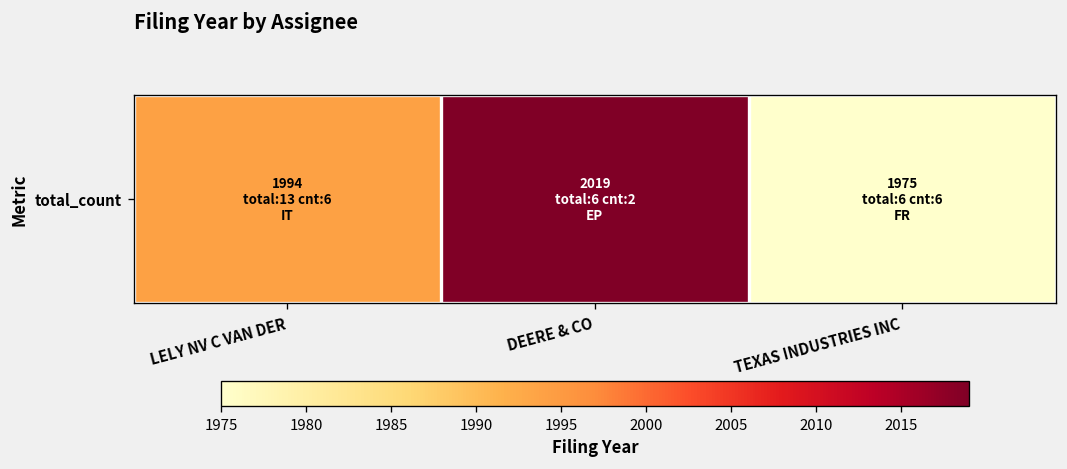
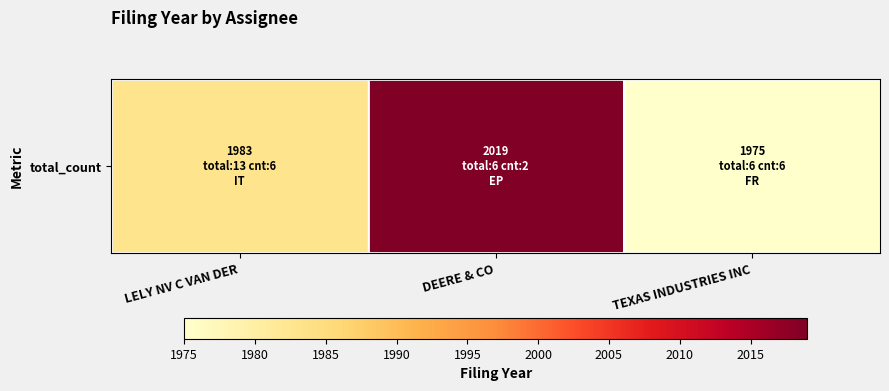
total_count, LELY NV C VAN DER: 1994 -> 1983
